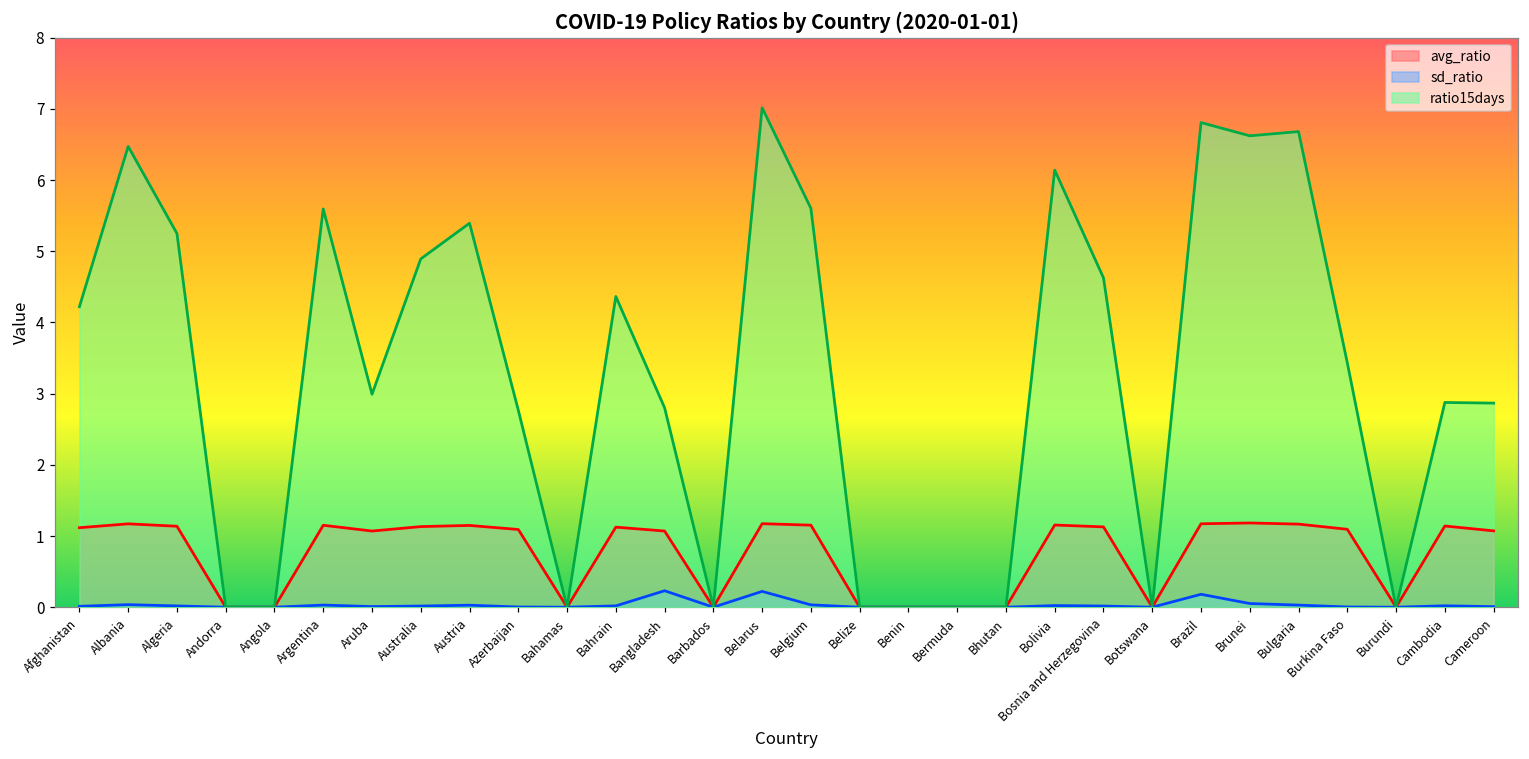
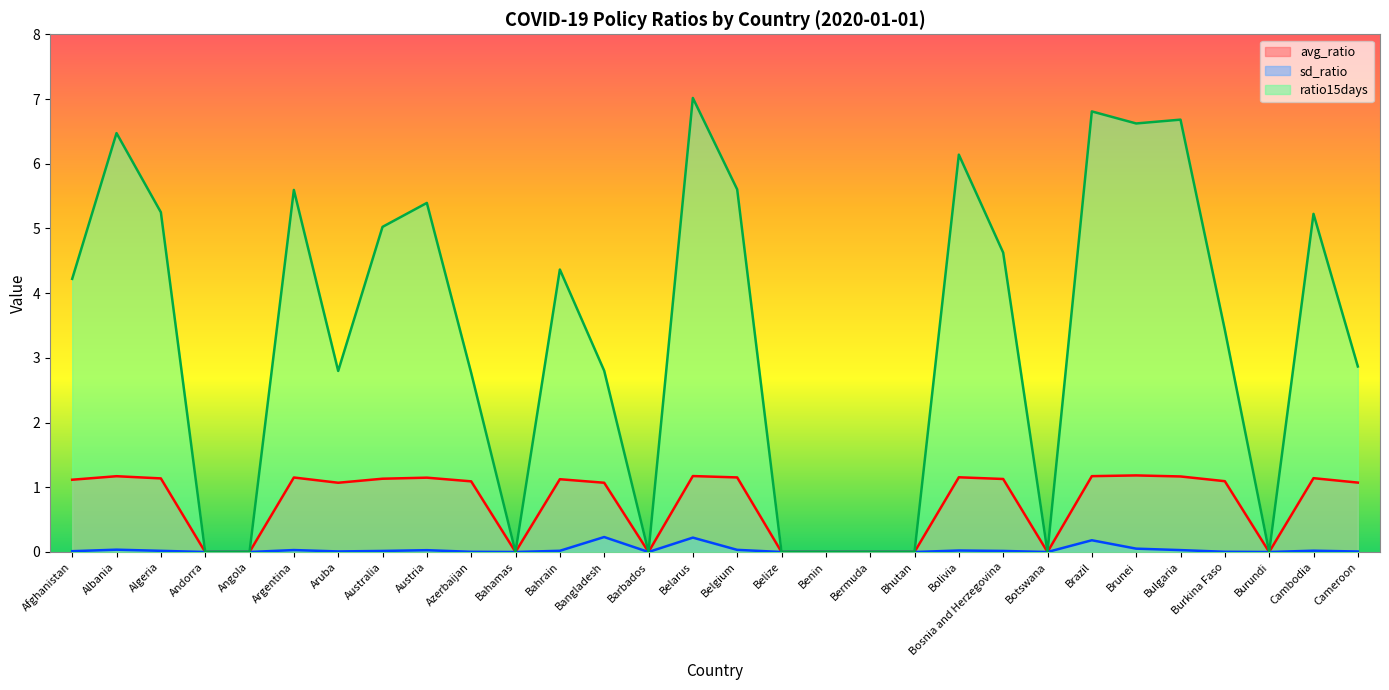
ratio15days, Aruba: 3.0 -> 2.8
ratio15days, Australia: 4.9 -> 5.0
ratio15days, Cambodia: 2.9 -> 5.2
